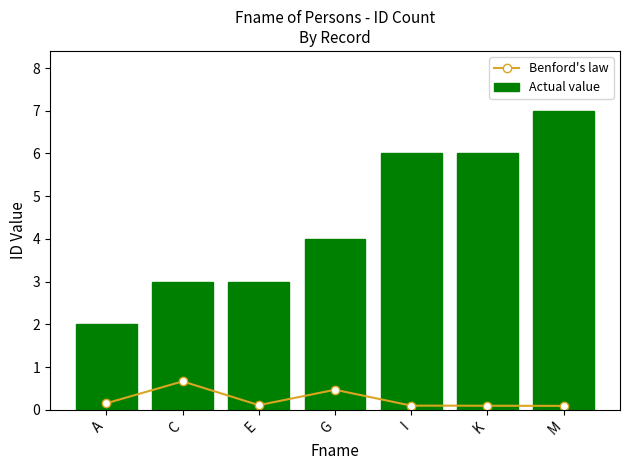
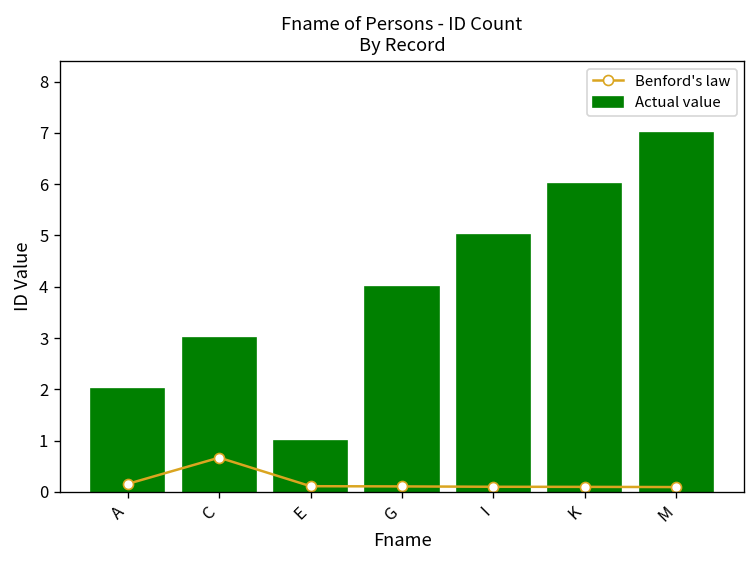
Actual value, E: 3 -> 1
Benford's law, G: 0.5 -> 0.1
Actual value, I: 6 -> 5
